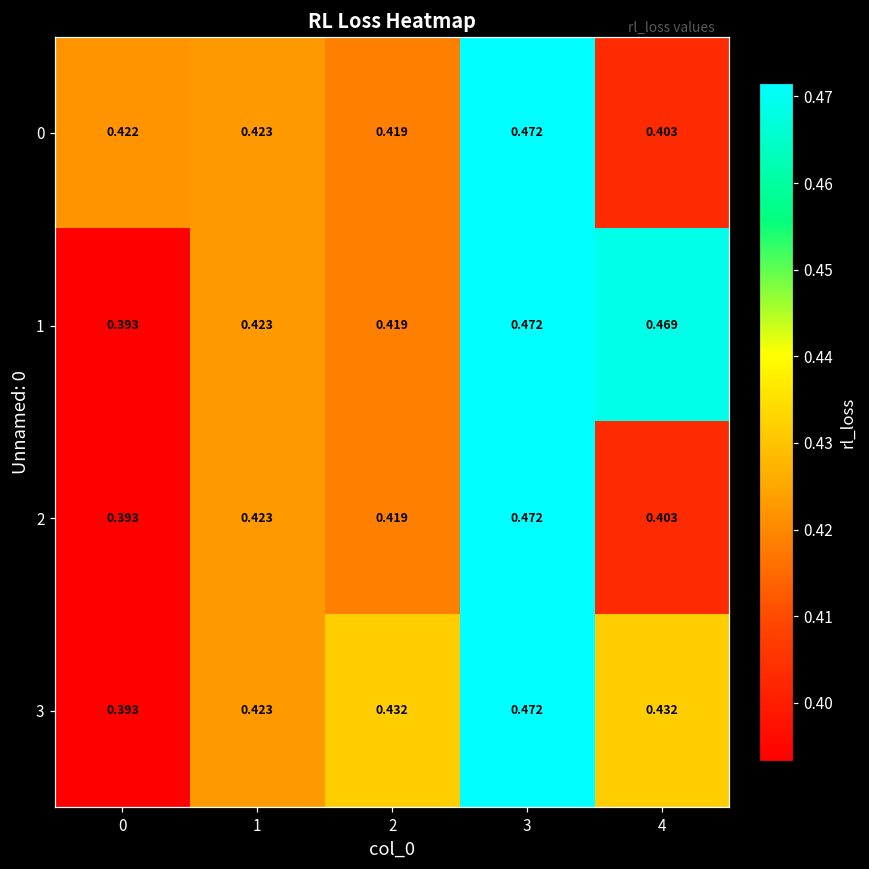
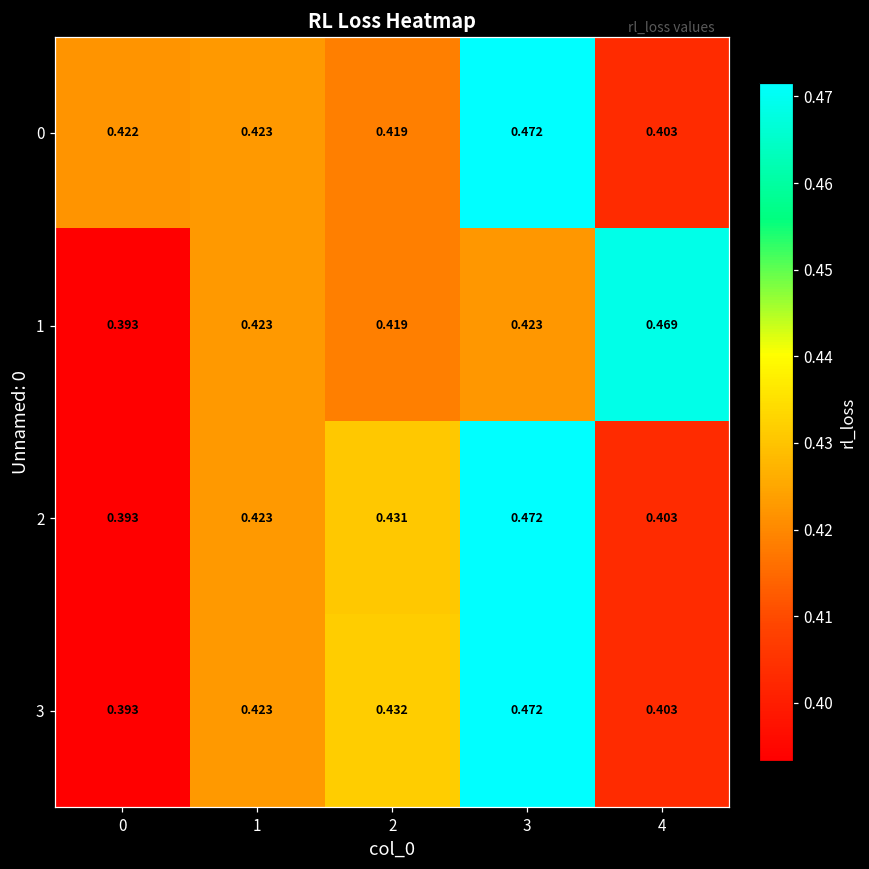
1, 3: 0.472 -> 0.423
2, 2: 0.419 -> 0.431
3, 4: 0.432 -> 0.403
